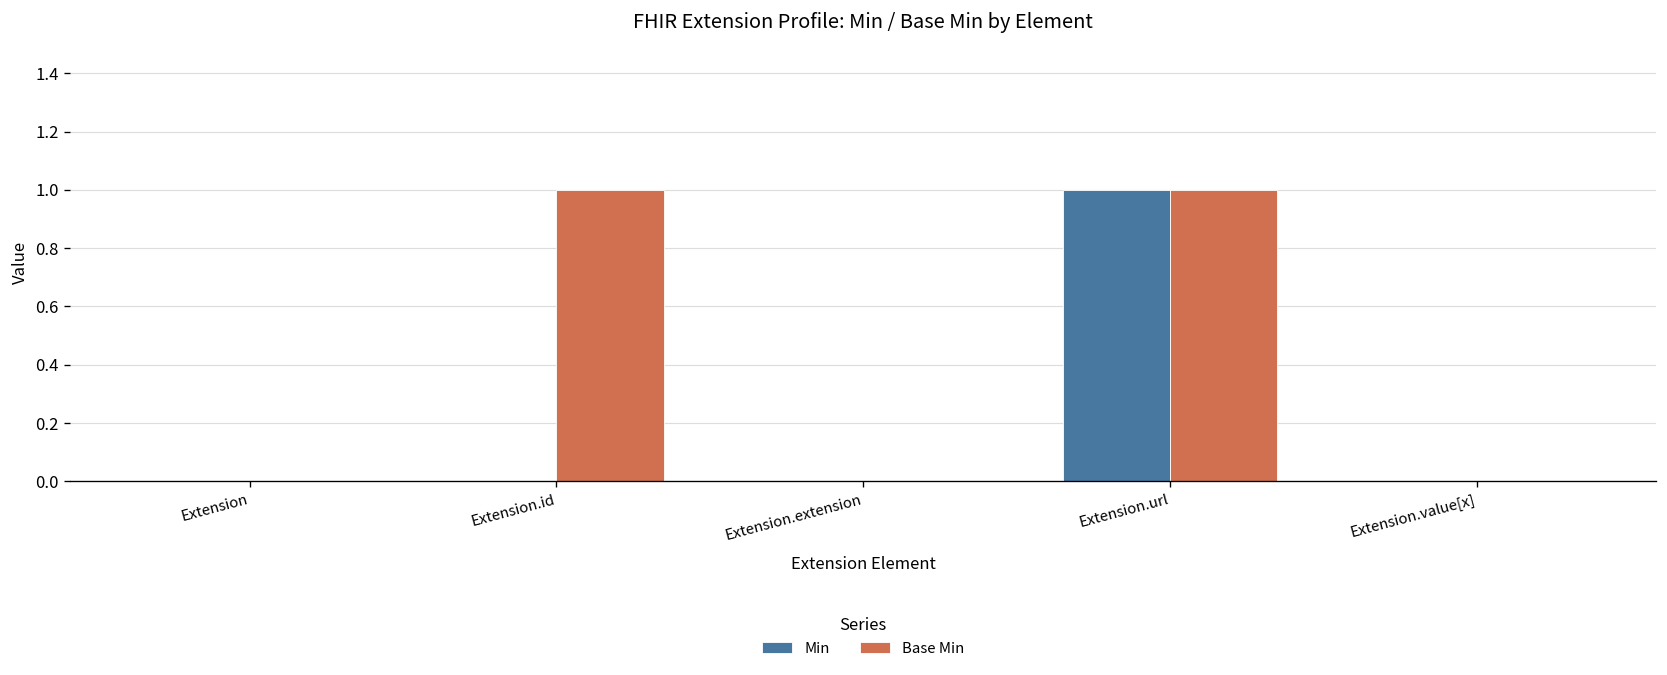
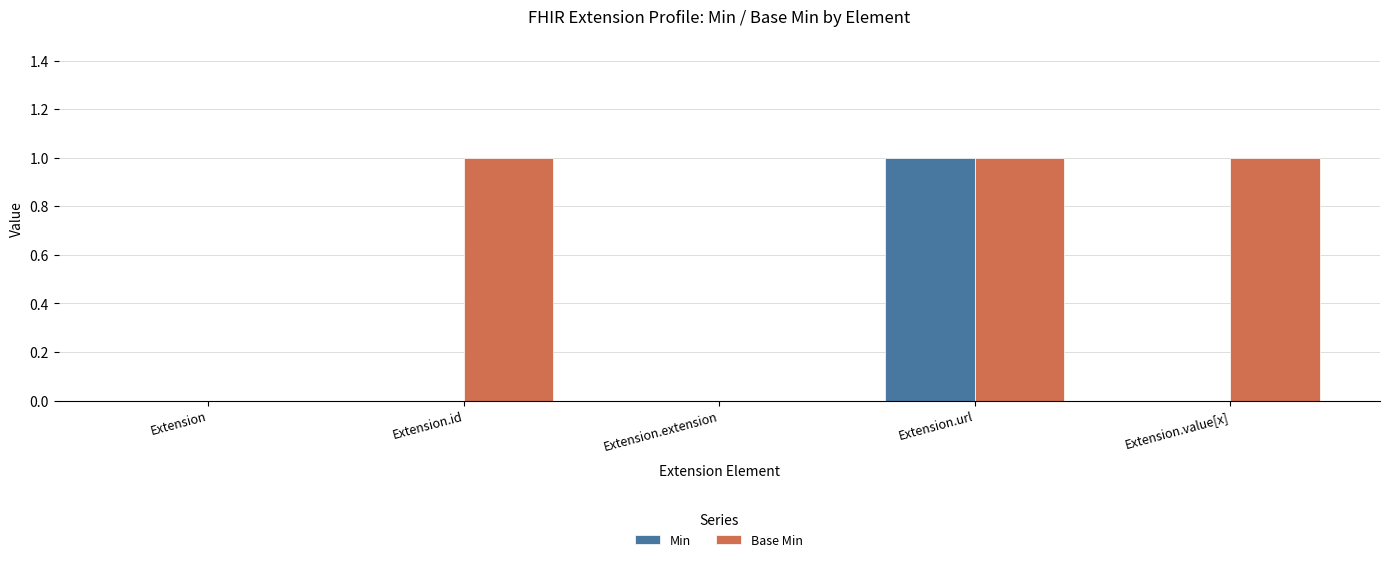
Base Min, Extension.value[x]: 0 -> 1
